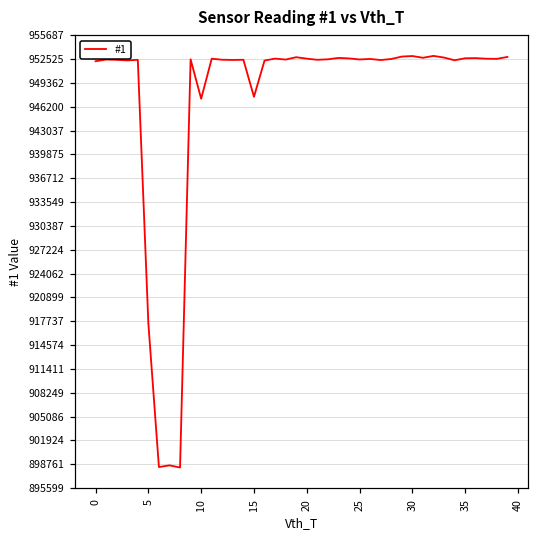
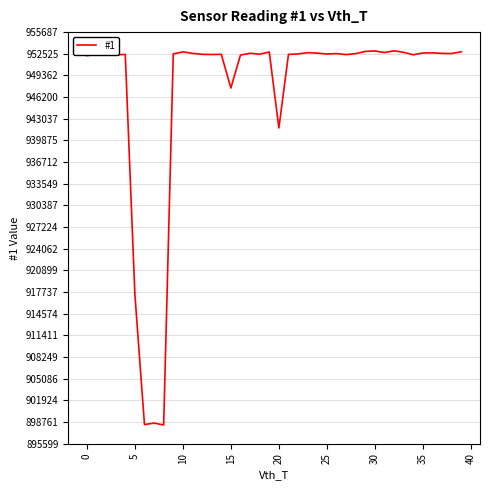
10: 947000 -> 953000
20: 953000 -> 942000
